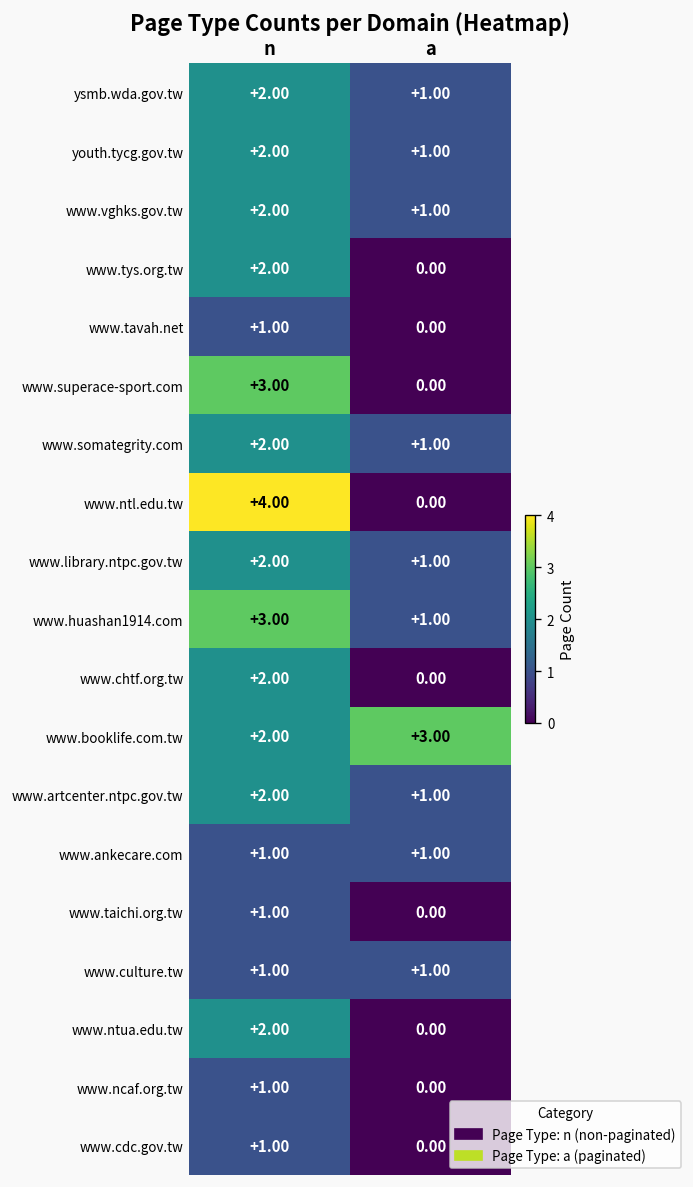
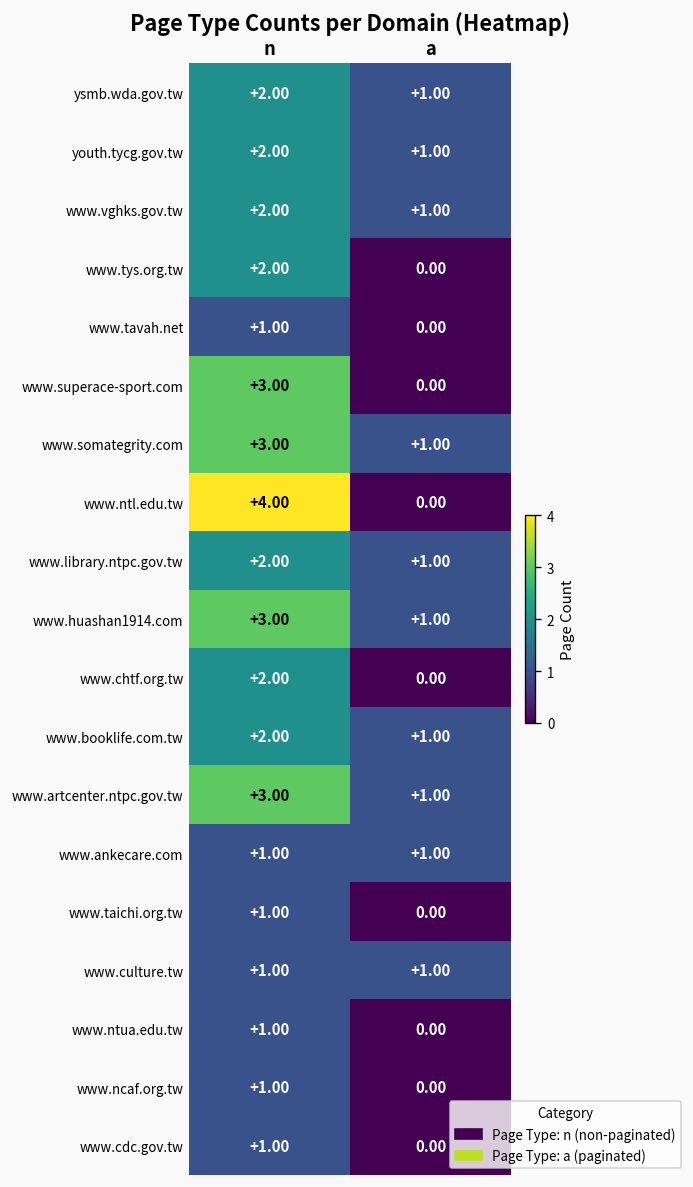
www.somategrity.com, n: +2.00 -> +3.00
www.booklife.com.tw, a: +3.00 -> +1.00
www.artcenter.ntpc.gov.tw, n: +2.00 -> +3.00
www.ntua.edu.tw, n: +2.00 -> +1.00
